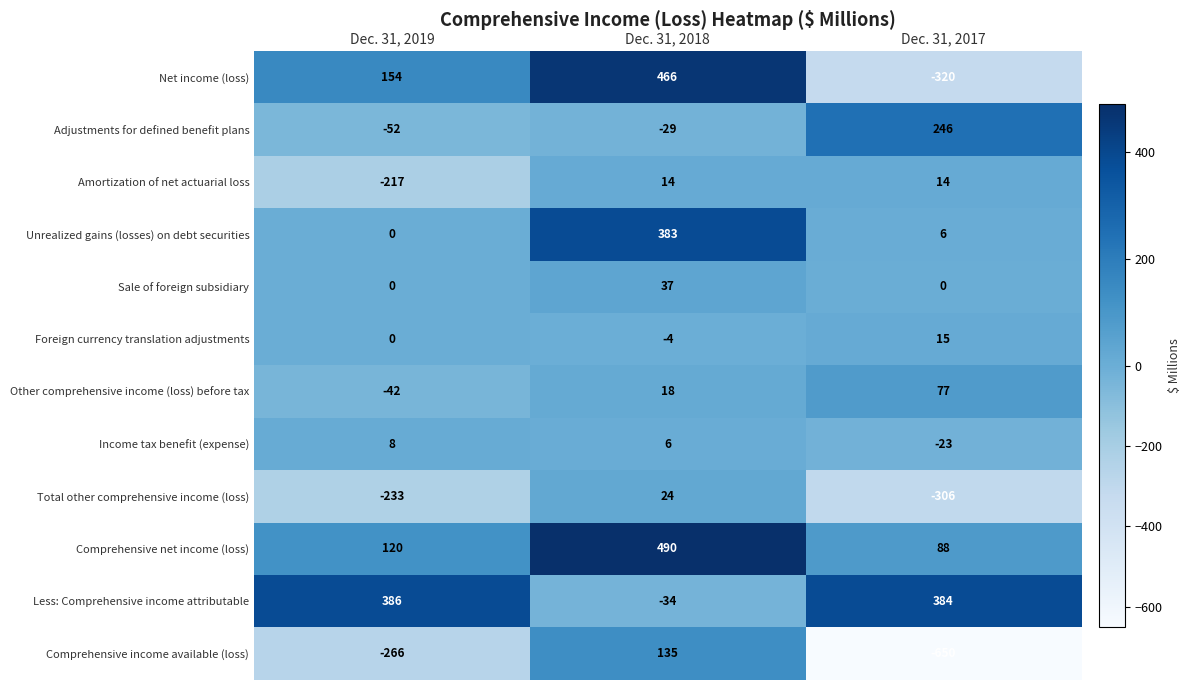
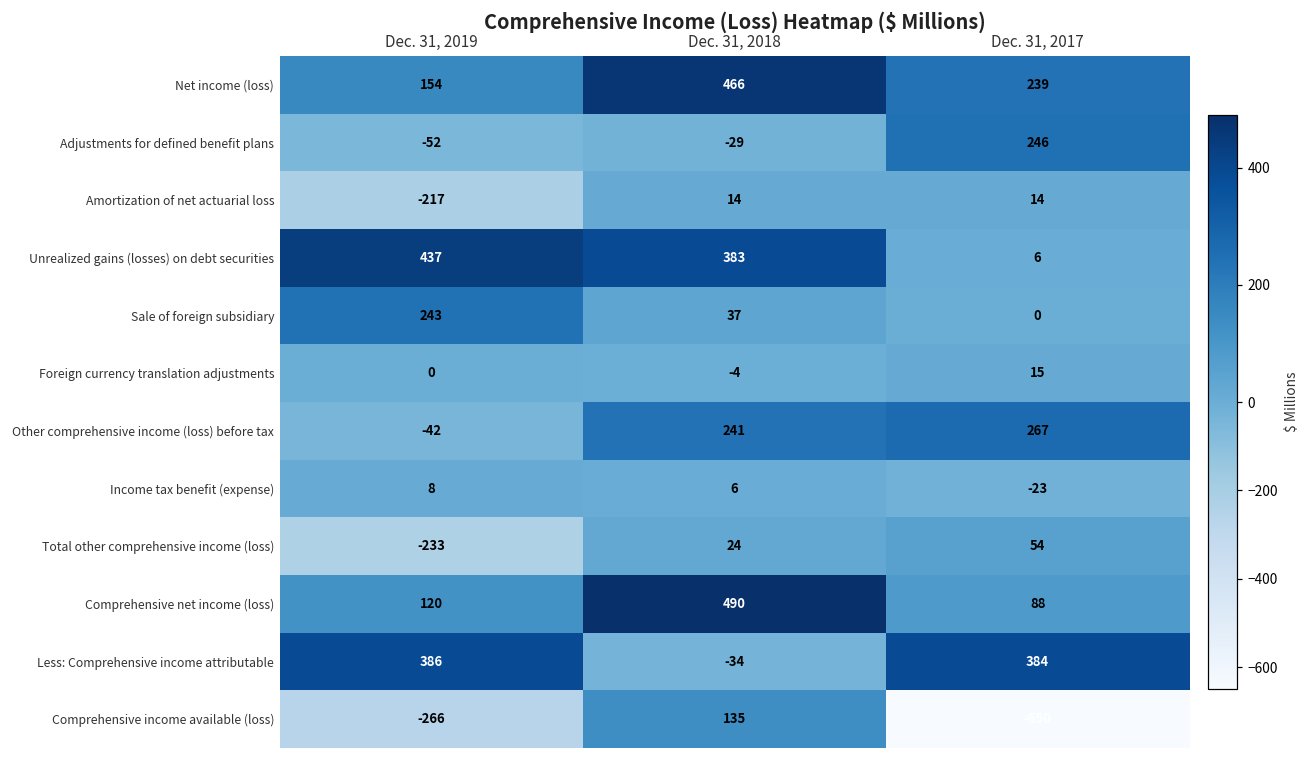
Net income (loss), Dec. 31, 2017: -320 -> 239
Unrealized gains (losses) on debt securities, Dec. 31, 2019: 0 -> 437
Sale of foreign subsidiary, Dec. 31, 2019: 0 -> 243
Other comprehensive income (loss) before tax, Dec. 31, 2018: 18 -> 241
Other comprehensive income (loss) before tax, Dec. 31, 2017: 77 -> 267
Total other comprehensive income (loss), Dec. 31, 2017: -306 -> 54
